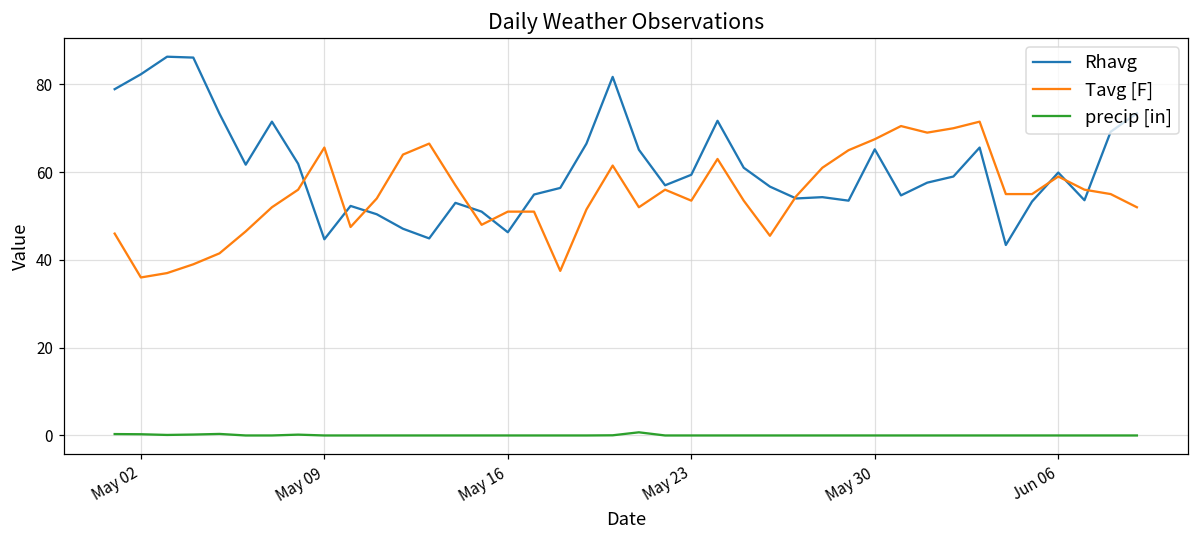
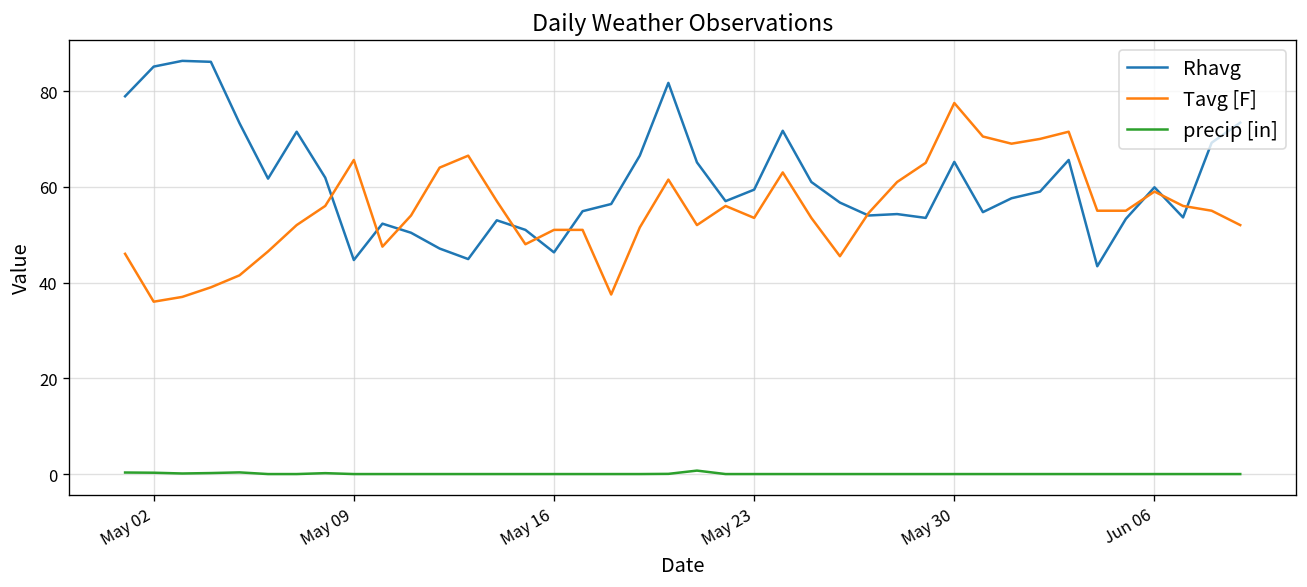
Rhavg, May 02: 82 -> 85
Tavg [F], May 30: 68 -> 78
